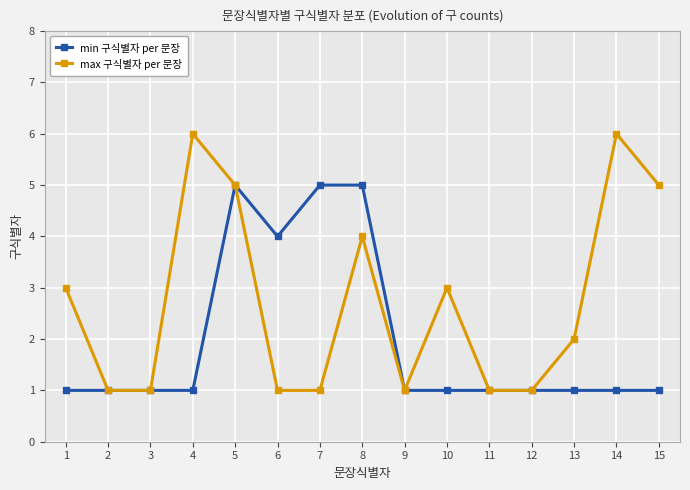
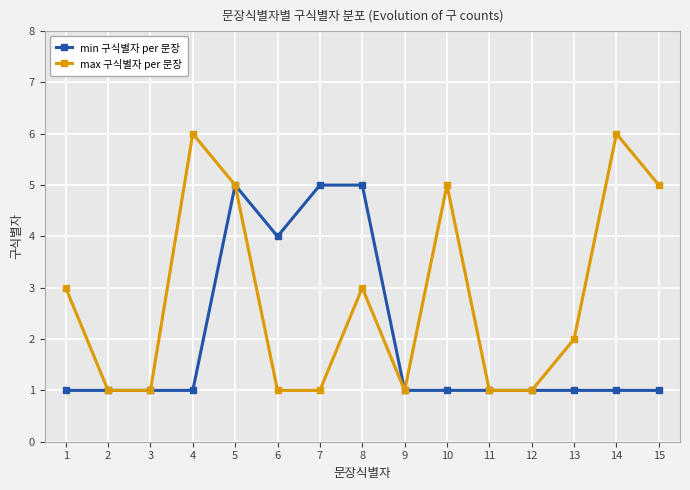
max 구식별자 per 문장, 8: 4 -> 3
max 구식별자 per 문장, 10: 3 -> 5
